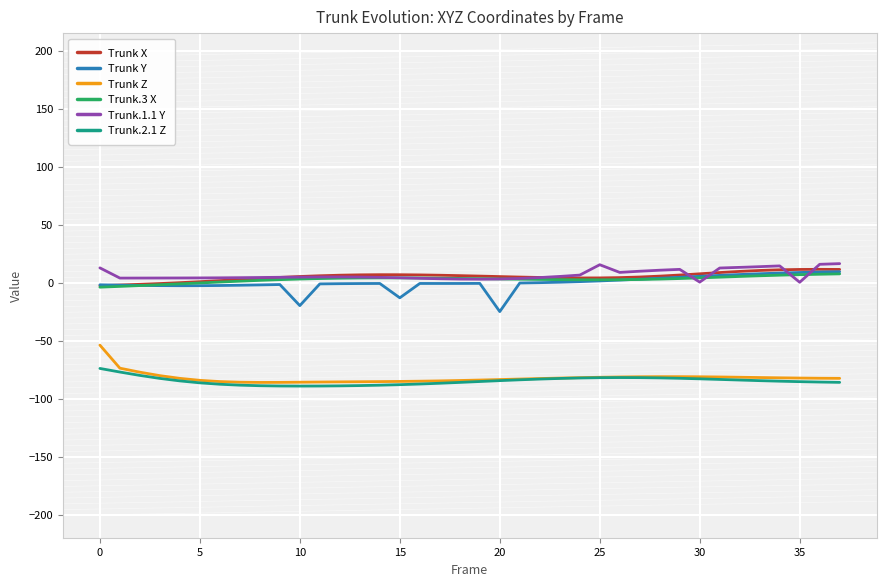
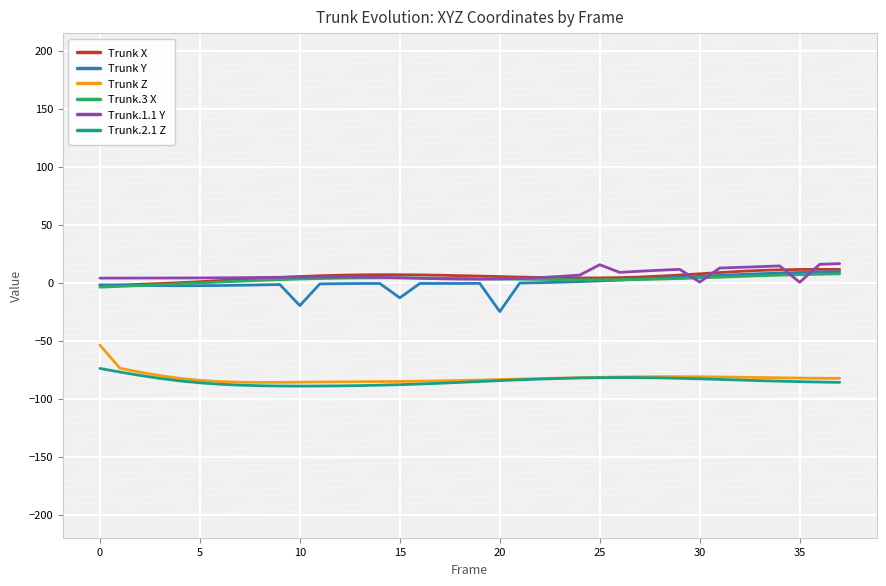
Trunk.1.1 Y, 0: 13 -> 4
